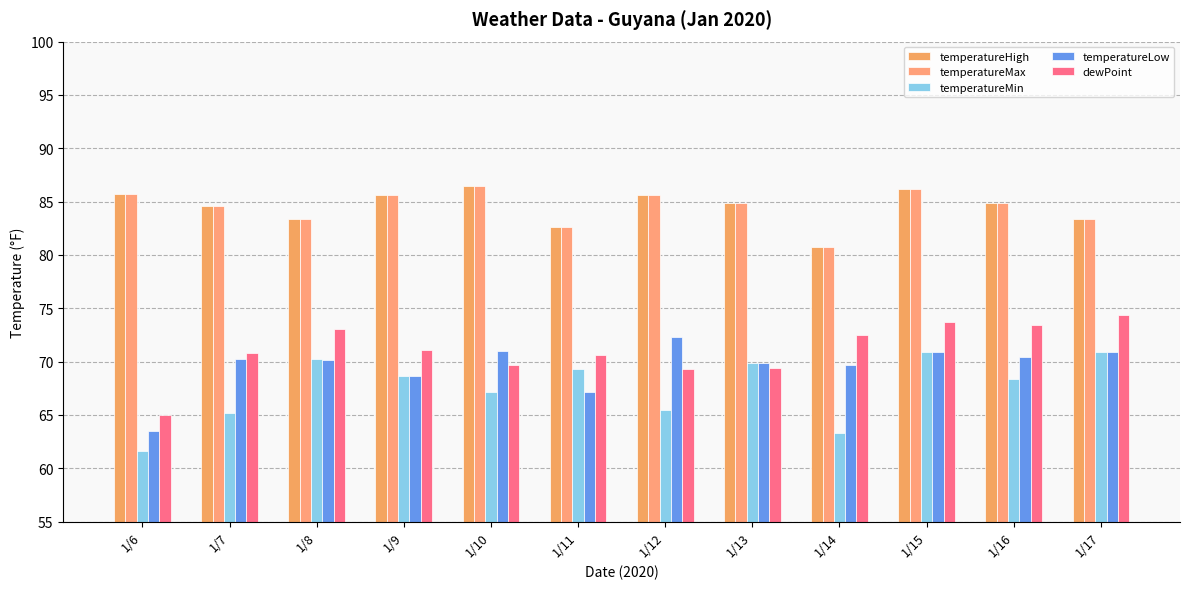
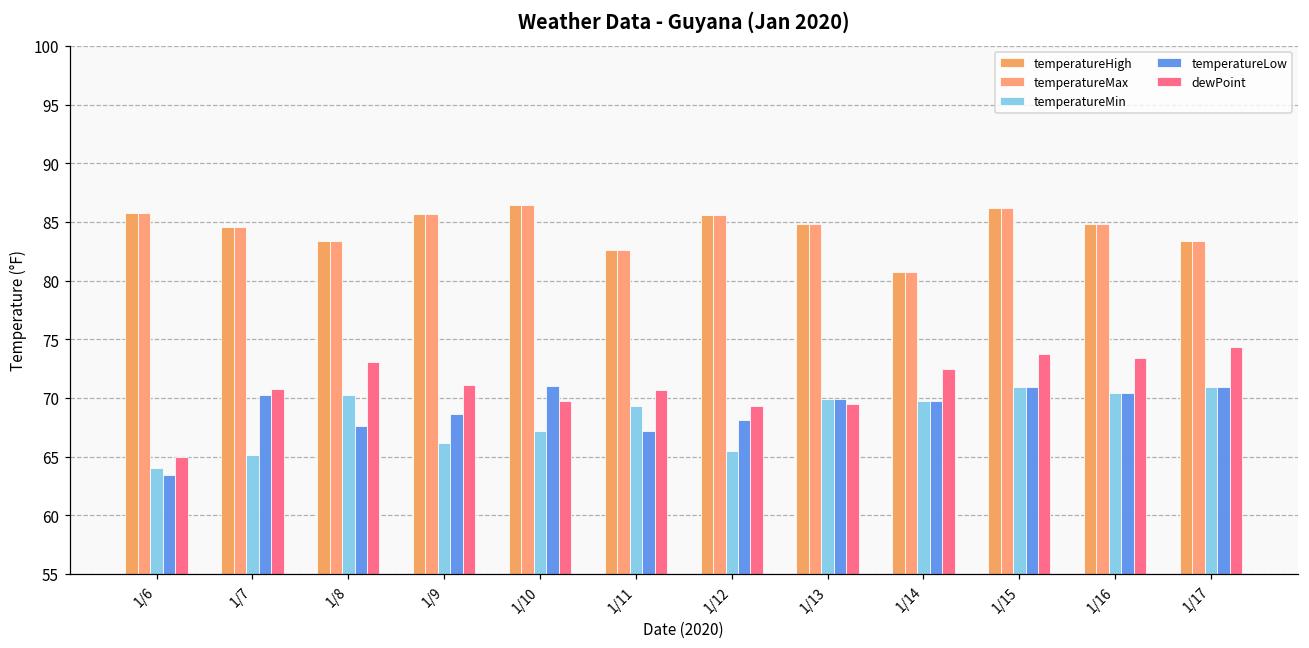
temperatureMin, 1/6: 61.6 -> 64.0
temperatureLow, 1/8: 70.2 -> 67.6
temperatureMin, 1/9: 68.6 -> 66.2
temperatureLow, 1/12: 72.3 -> 68.2
temperatureMin, 1/14: 63.4 -> 69.7
temperatureMin, 1/16: 68.3 -> 70.4
